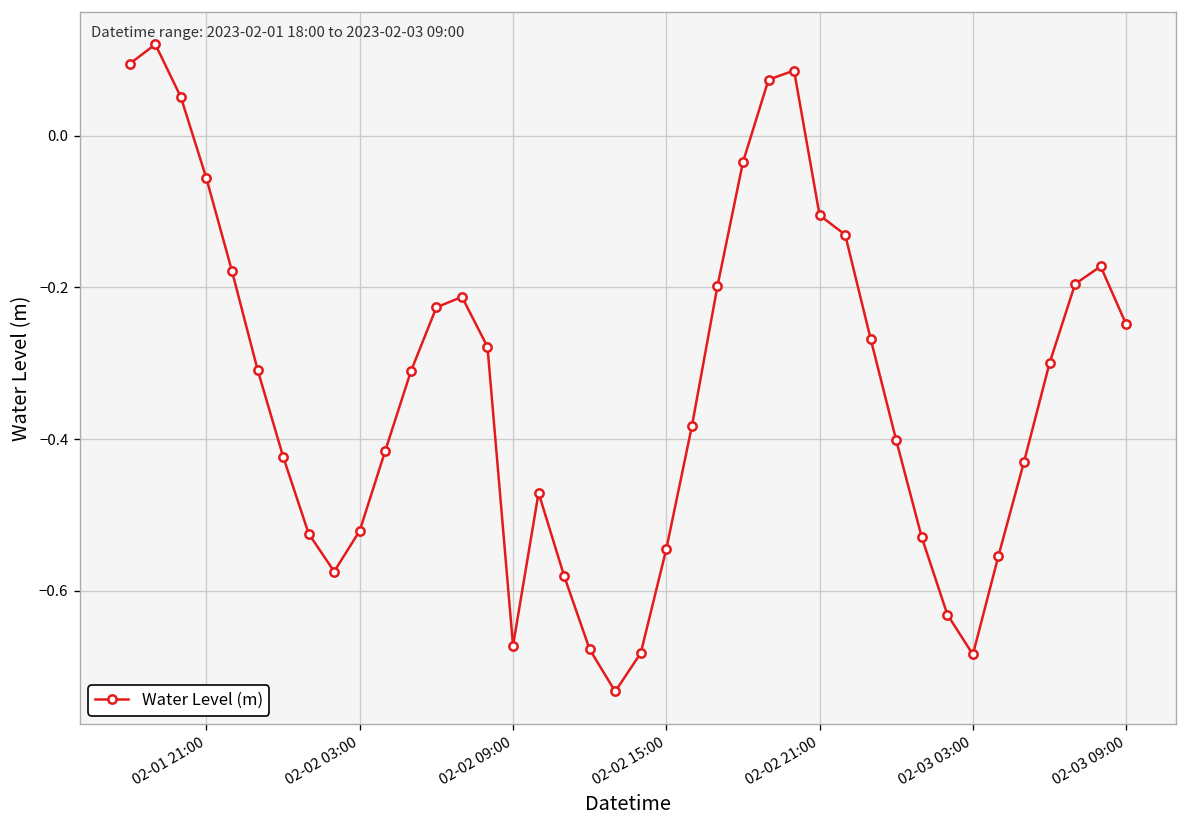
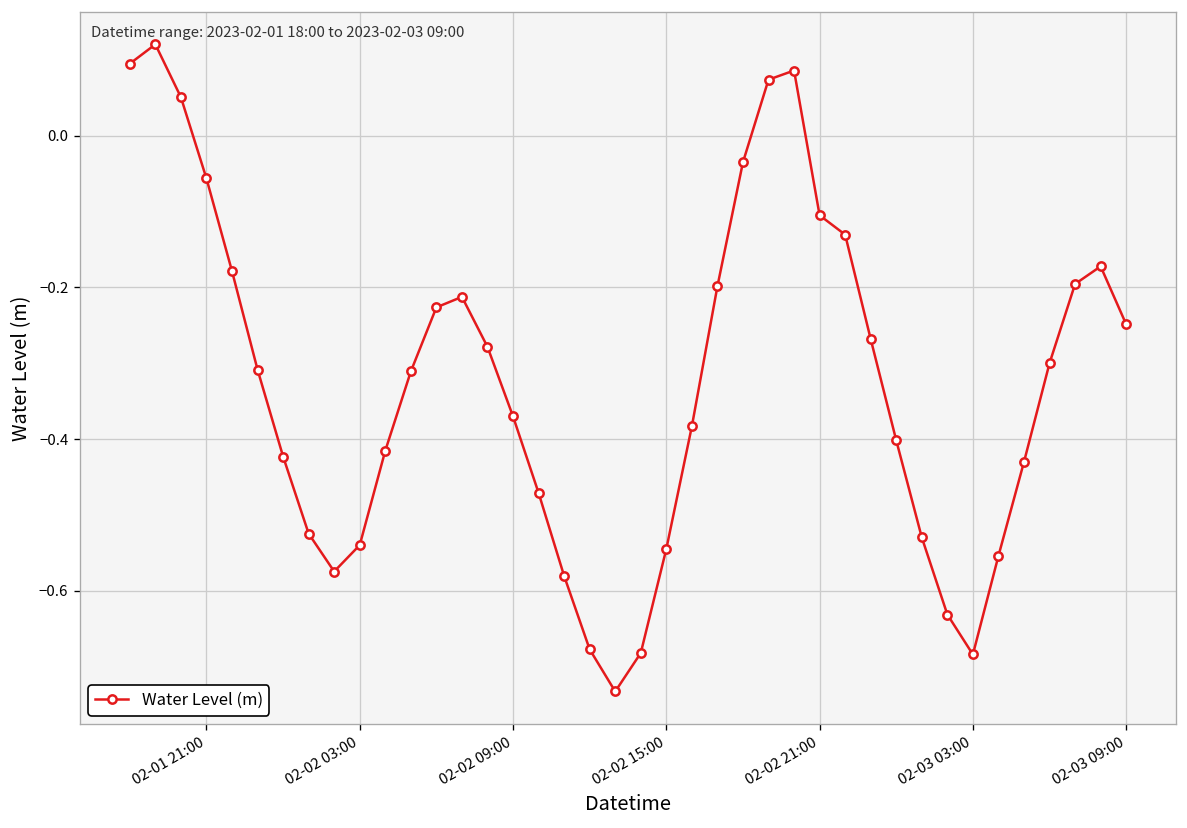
02-02 03:00: -0.52 -> -0.54
02-02 09:00: -0.67 -> -0.37
